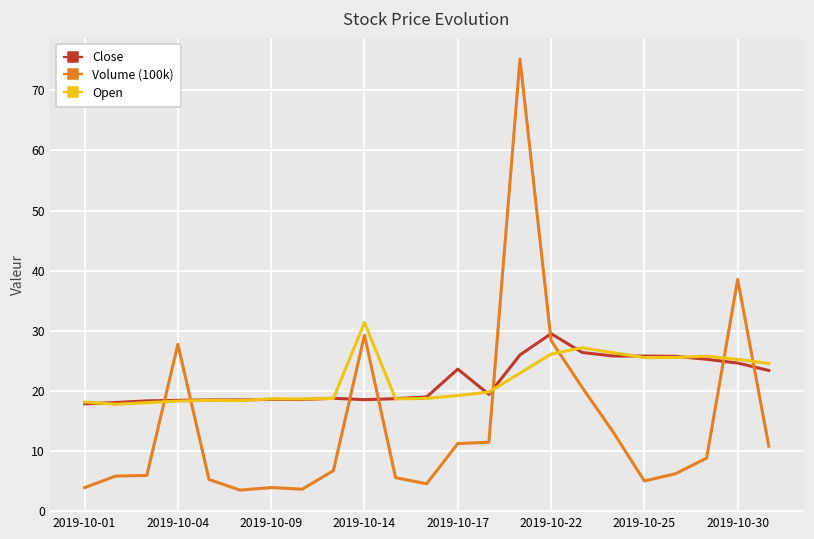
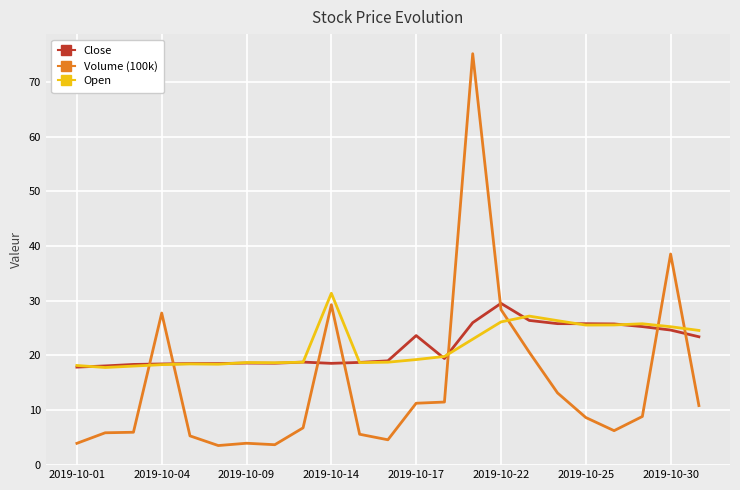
Volume (100k), 2019-10-25: 5 -> 9
